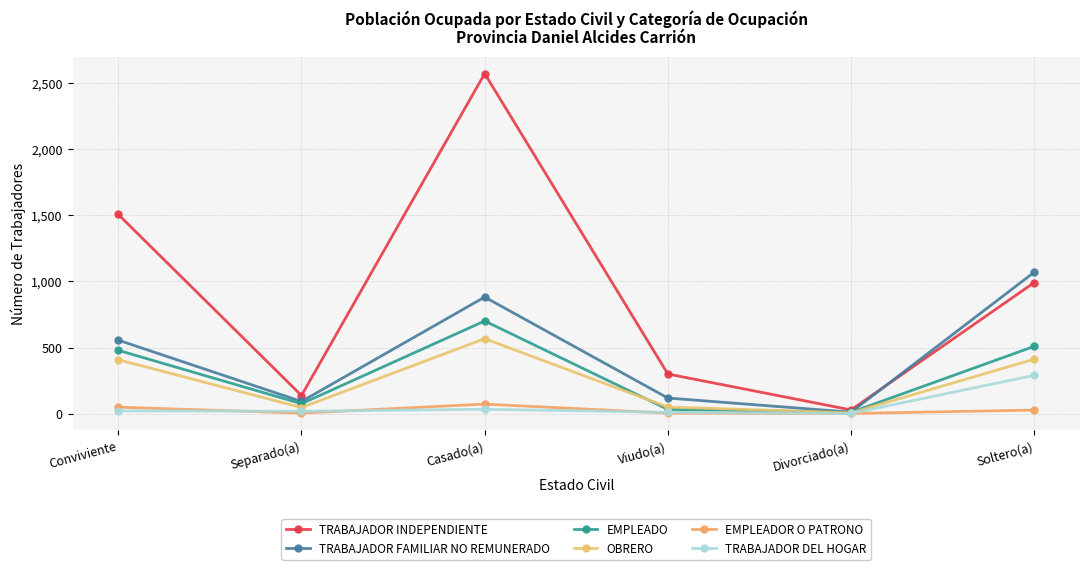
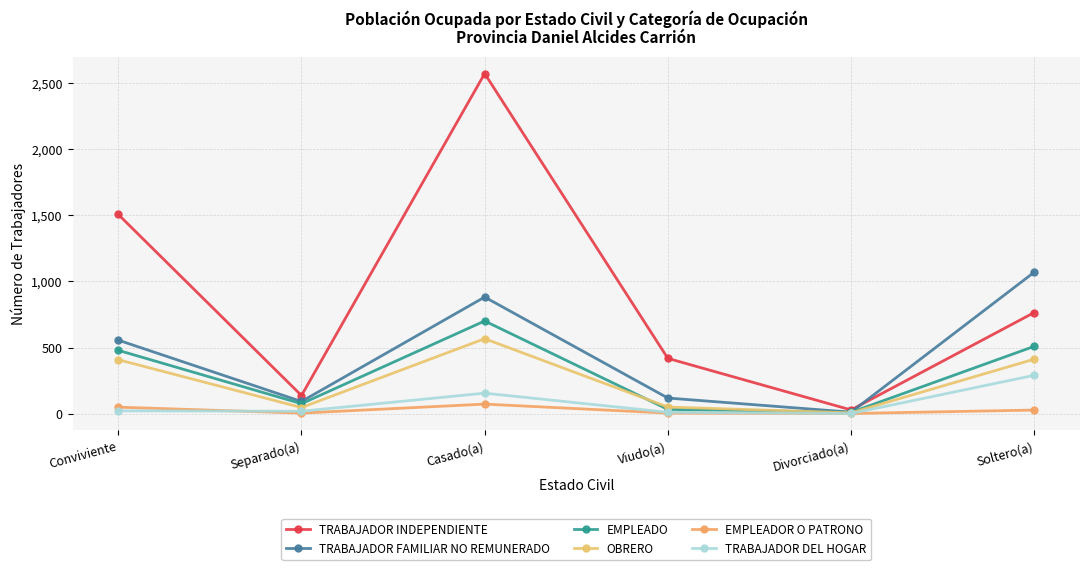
TRABAJADOR DEL HOGAR, Casado(a): 30 -> 160
TRABAJADOR INDEPENDIENTE, Viudo(a): 300 -> 420
TRABAJADOR INDEPENDIENTE, Soltero(a): 990 -> 770
